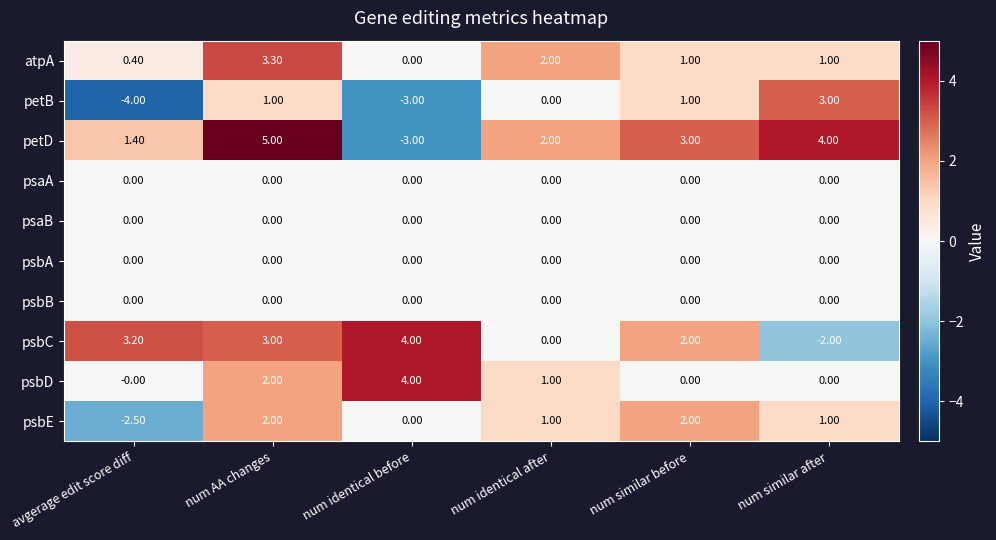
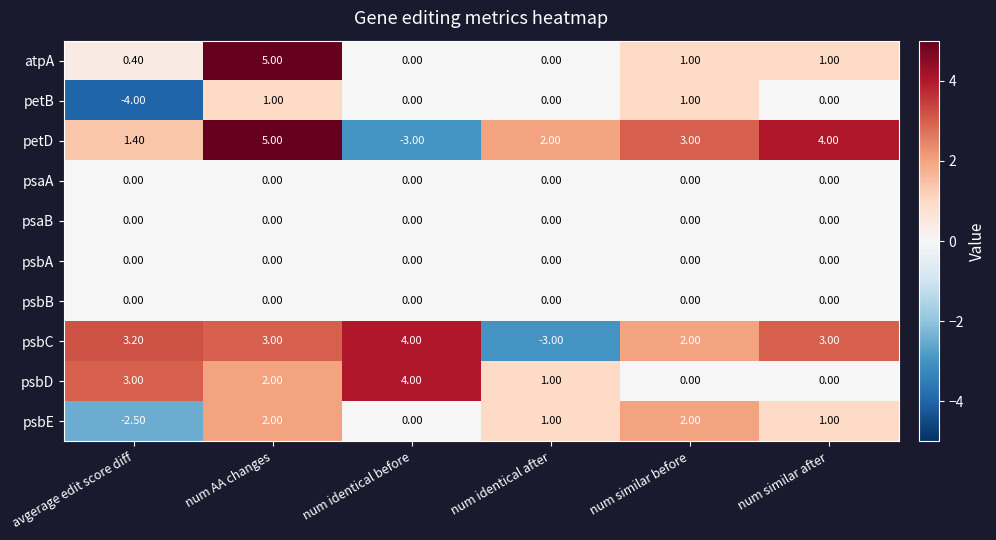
atpA, num AA changes: 3.30 -> 5.00
atpA, num identical after: 2.00 -> 0.00
petB, num identical before: -3.00 -> 0.00
petB, num similar after: 3.00 -> 0.00
psbC, num identical after: 0.00 -> -3.00
psbC, num similar after: -2.00 -> 3.00
psbD, avgerage edit score diff: -0.00 -> 3.00
